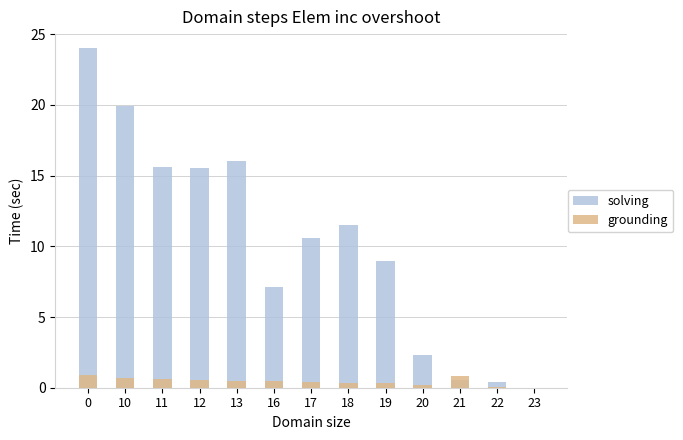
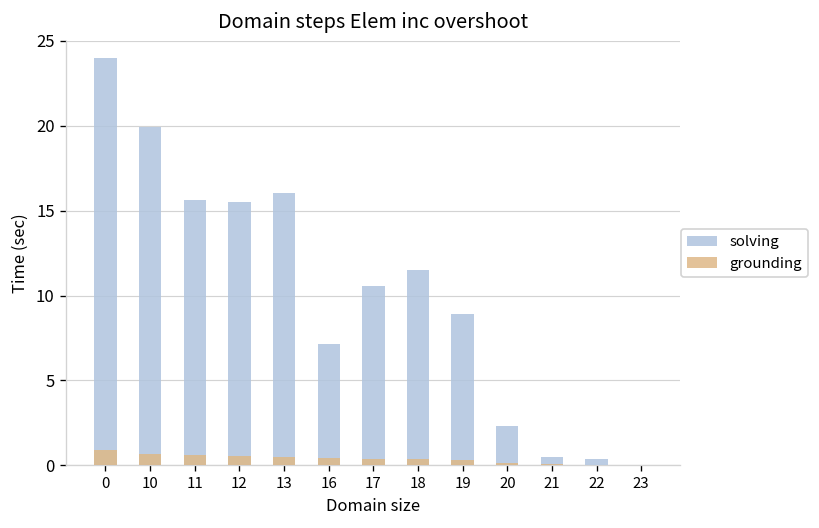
grounding, 21: 0.8 -> 0.1
